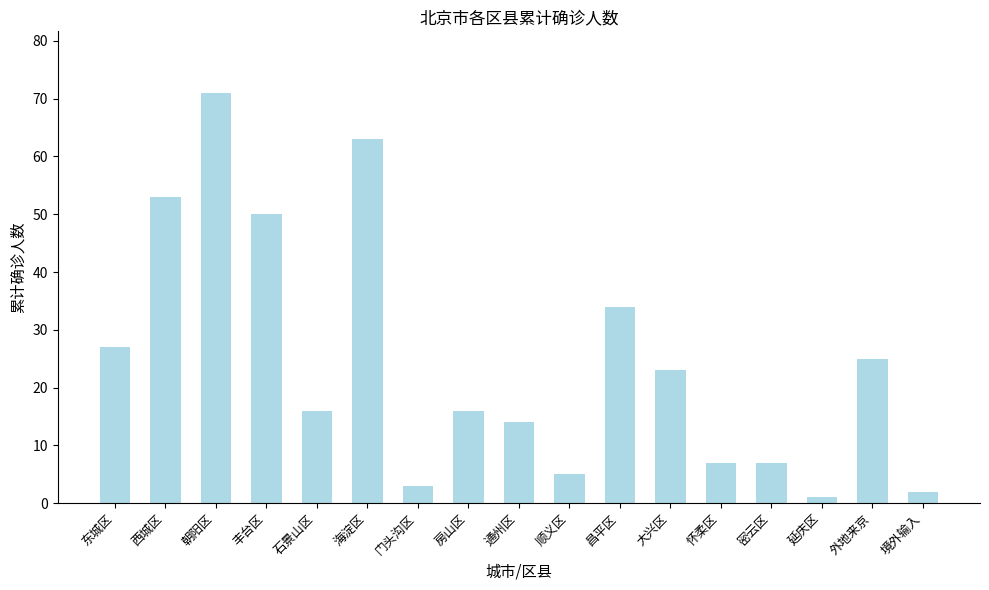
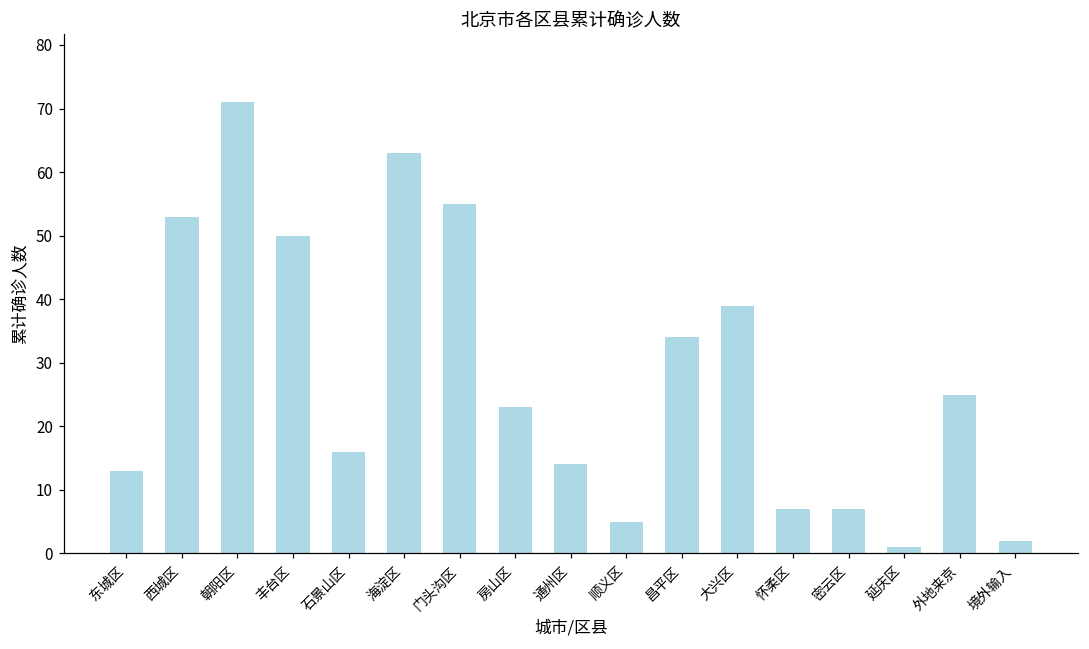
东城区: 27 -> 13
门头沟区: 3 -> 55
房山区: 16 -> 23
大兴区: 23 -> 39
